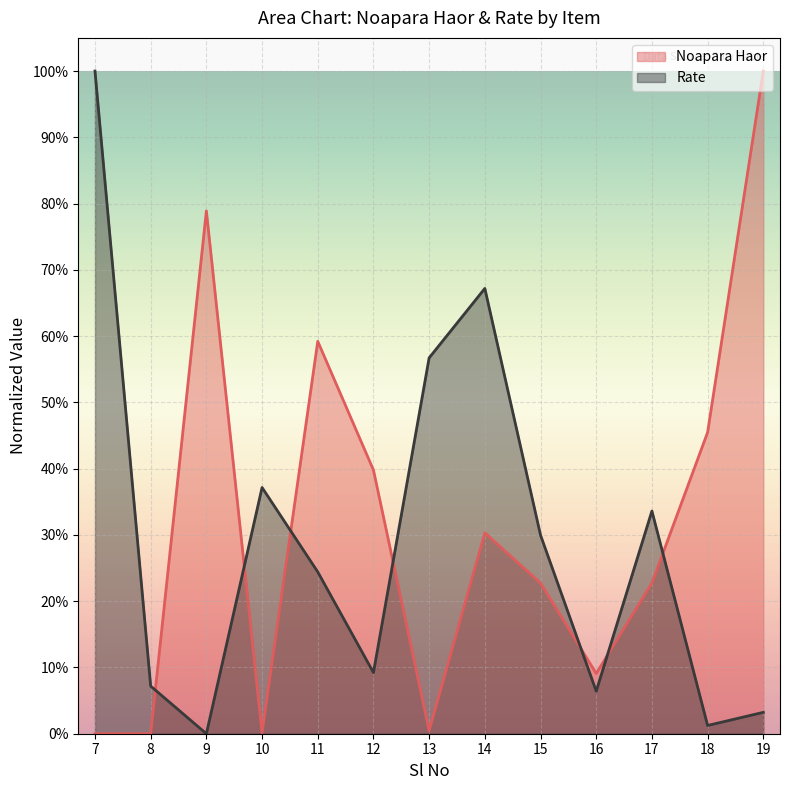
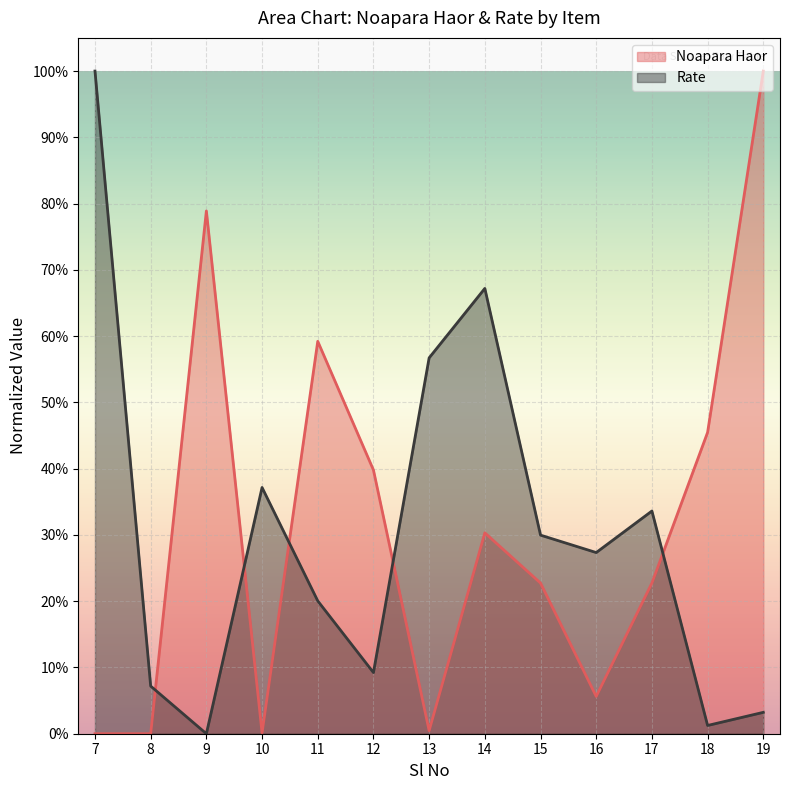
Rate, 11: 24% -> 20%
Noapara Haor, 16: 9% -> 6%
Rate, 16: 6% -> 27%
